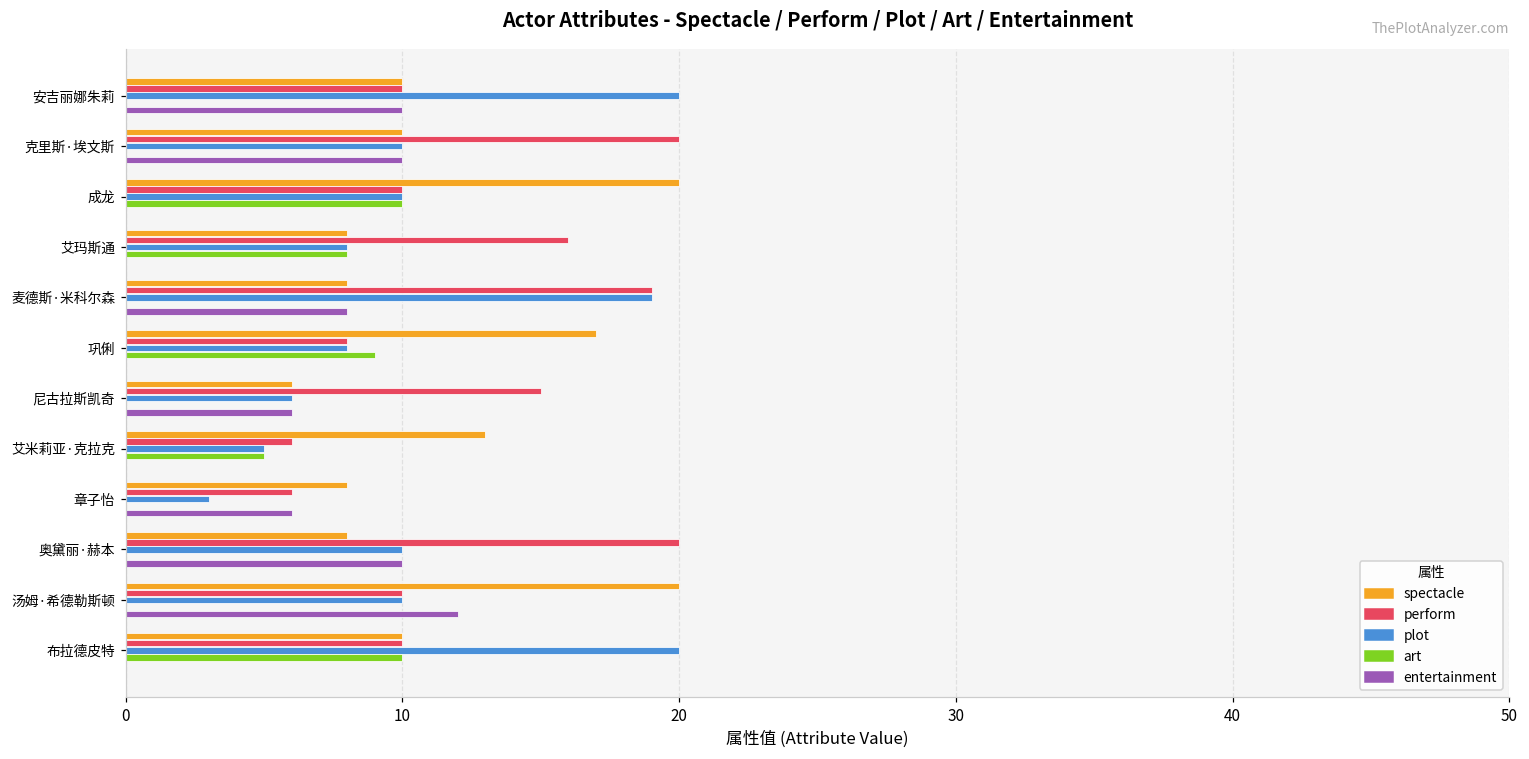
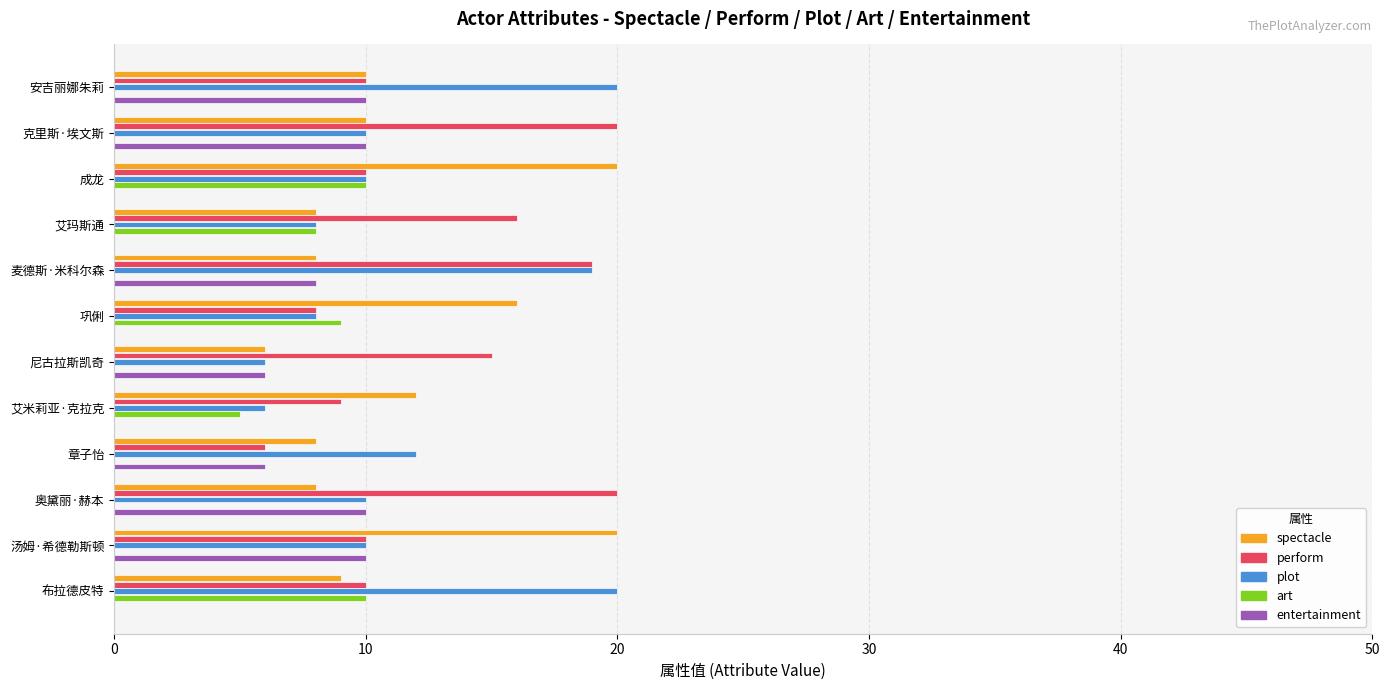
spectacle, 巩俐: 17 -> 16
spectacle, 艾米莉亚·克拉克: 13 -> 12
perform, 艾米莉亚·克拉克: 6 -> 9
plot, 艾米莉亚·克拉克: 5 -> 6
plot, 章子怡: 3 -> 12
entertainment, 汤姆·希德勒斯顿: 12 -> 10
spectacle, 布拉德皮特: 10 -> 9
